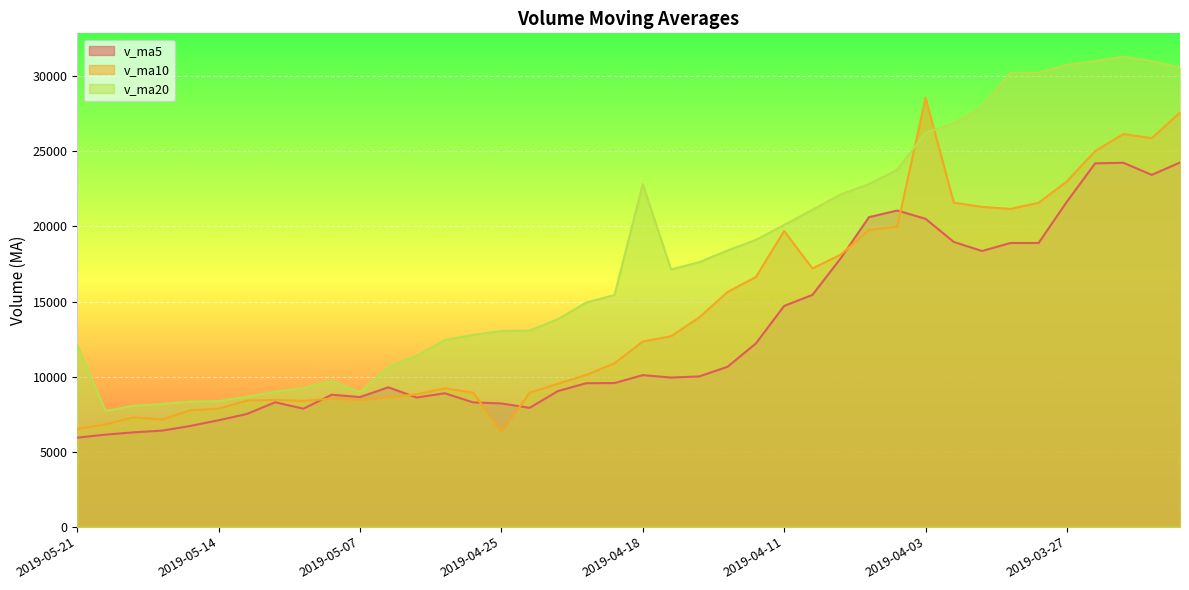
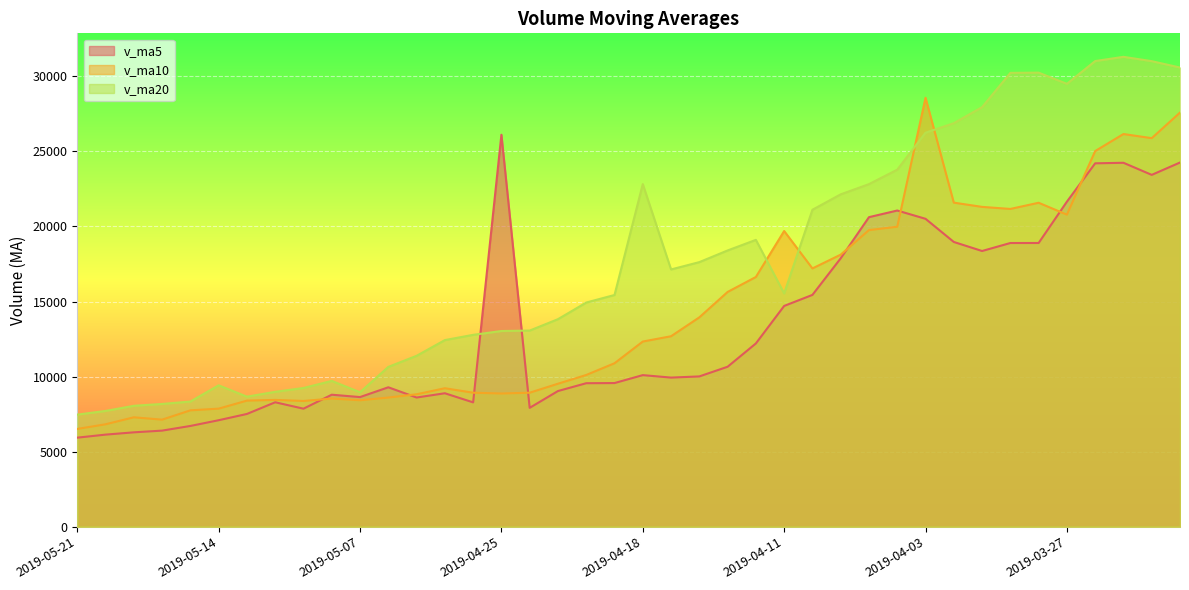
v_ma20, 2019-05-21: 12100 -> 7500
v_ma20, 2019-05-14: 8400 -> 9400
v_ma5, 2019-04-25: 8200 -> 26100
v_ma10, 2019-04-25: 6300 -> 8900
v_ma20, 2019-04-11: 20100 -> 15500
v_ma10, 2019-03-27: 23000 -> 20800
v_ma20, 2019-03-27: 30800 -> 29500
